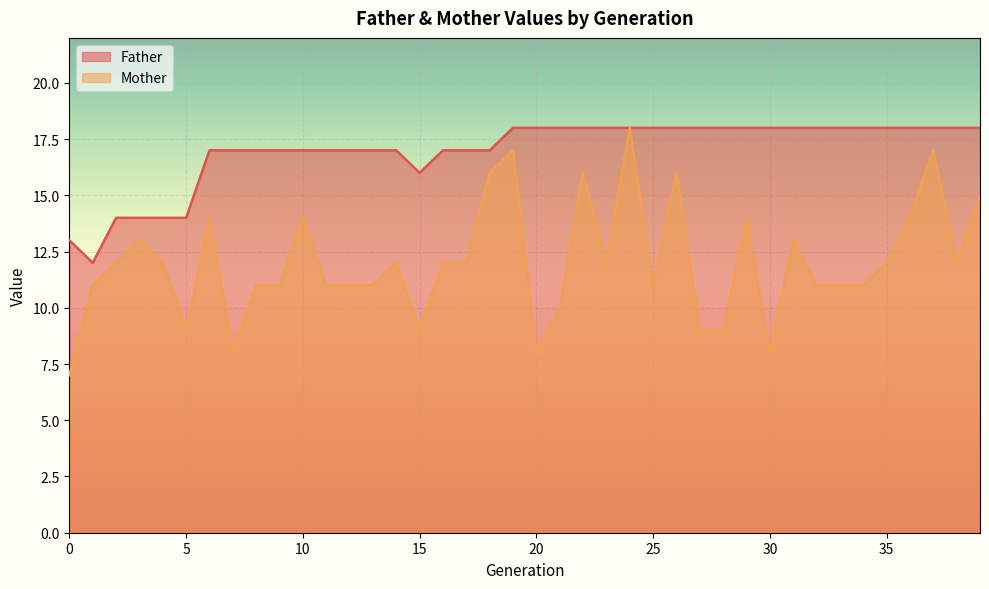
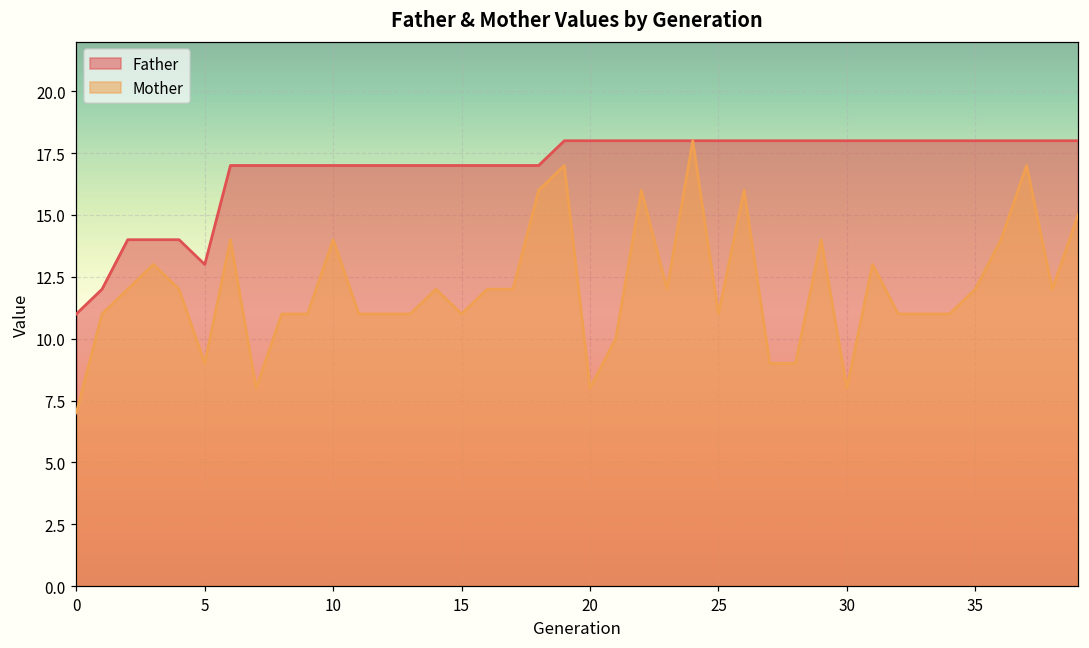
Father, 0: 13 -> 11
Father, 5: 14 -> 13
Father, 15: 16 -> 17
Mother, 15: 9 -> 11
